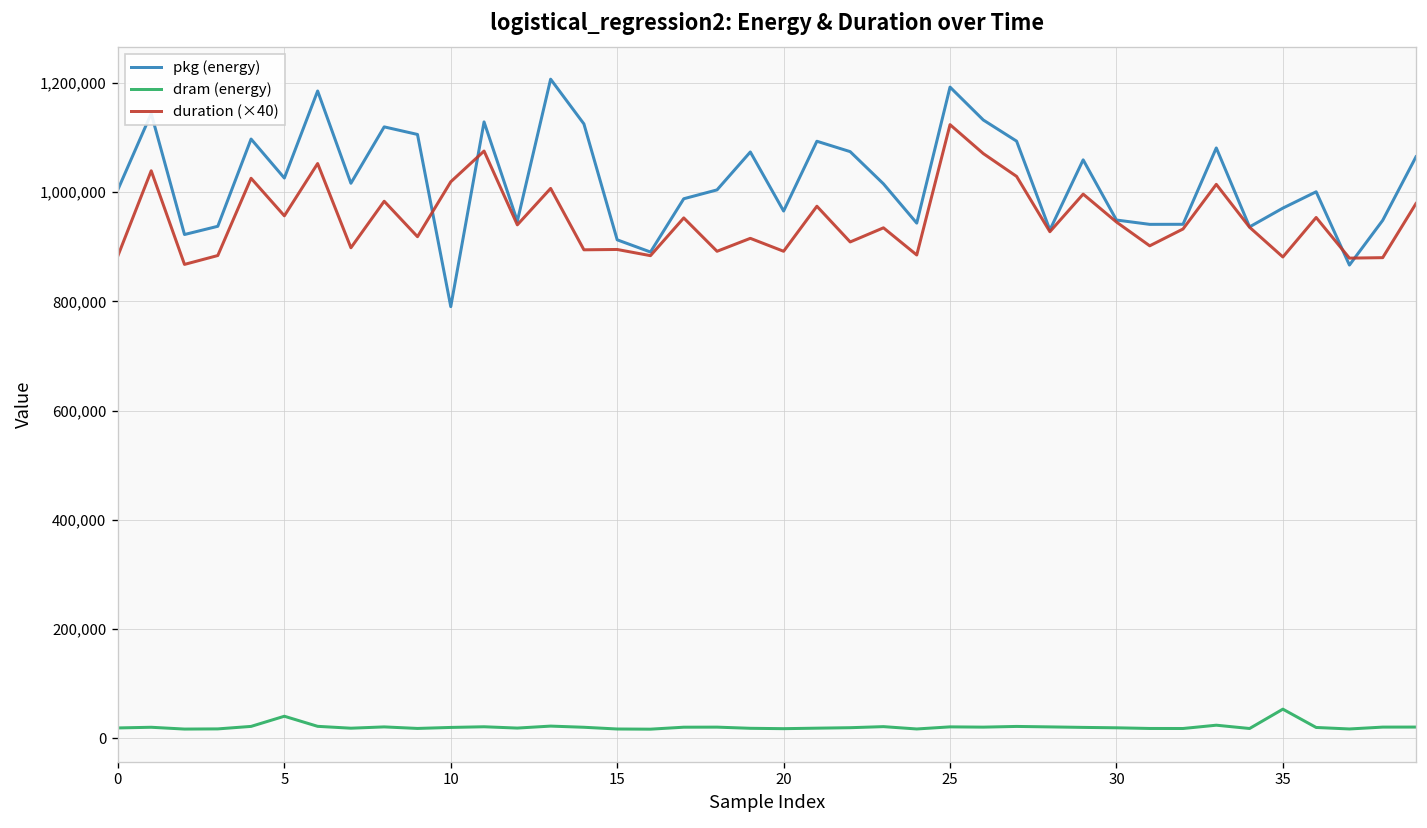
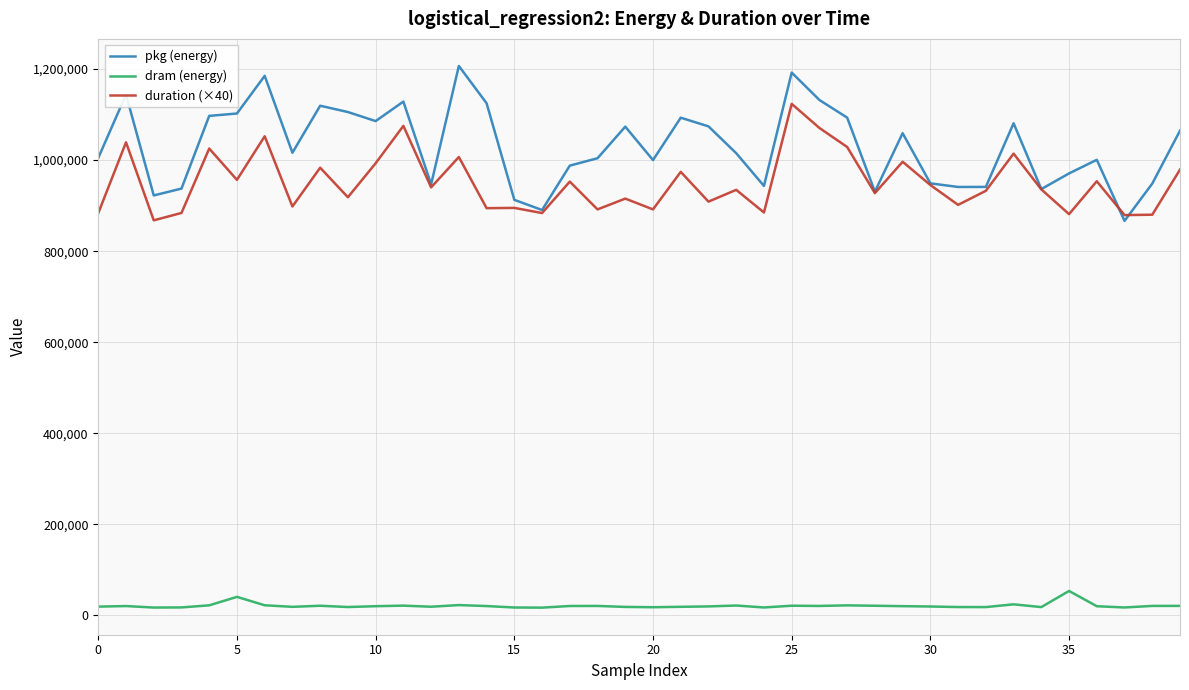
pkg (energy), 5: 1,030,000 -> 1,100,000
pkg (energy), 10: 790,000 -> 1,090,000
duration (×40), 10: 1,020,000 -> 990,000
pkg (energy), 20: 970,000 -> 1,000,000
